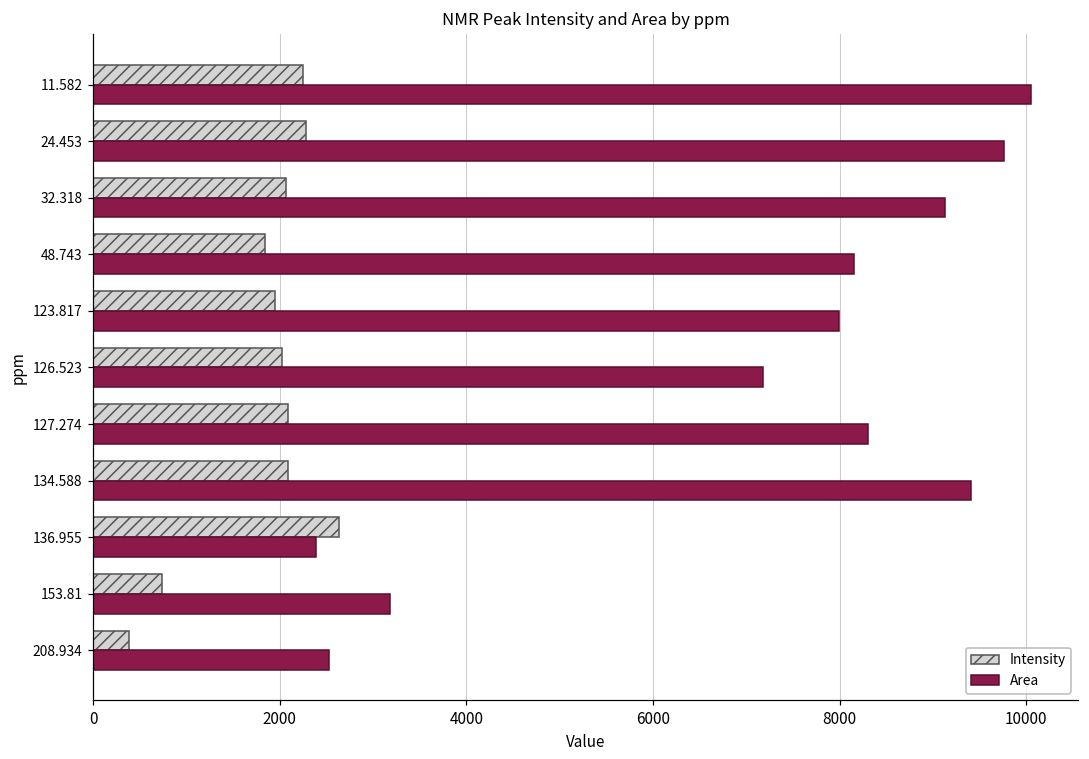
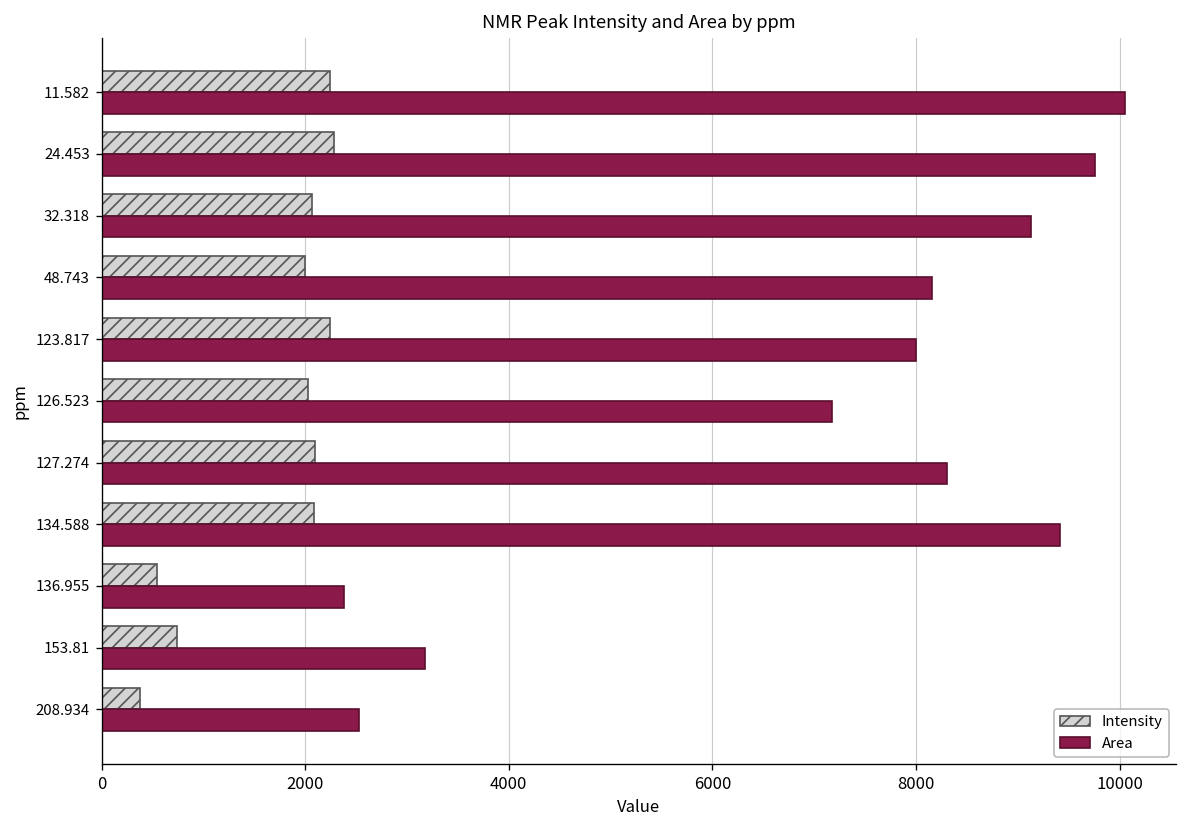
Intensity, 48.743: 1800 -> 2000
Intensity, 123.817: 1900 -> 2200
Intensity, 136.955: 2600 -> 500
